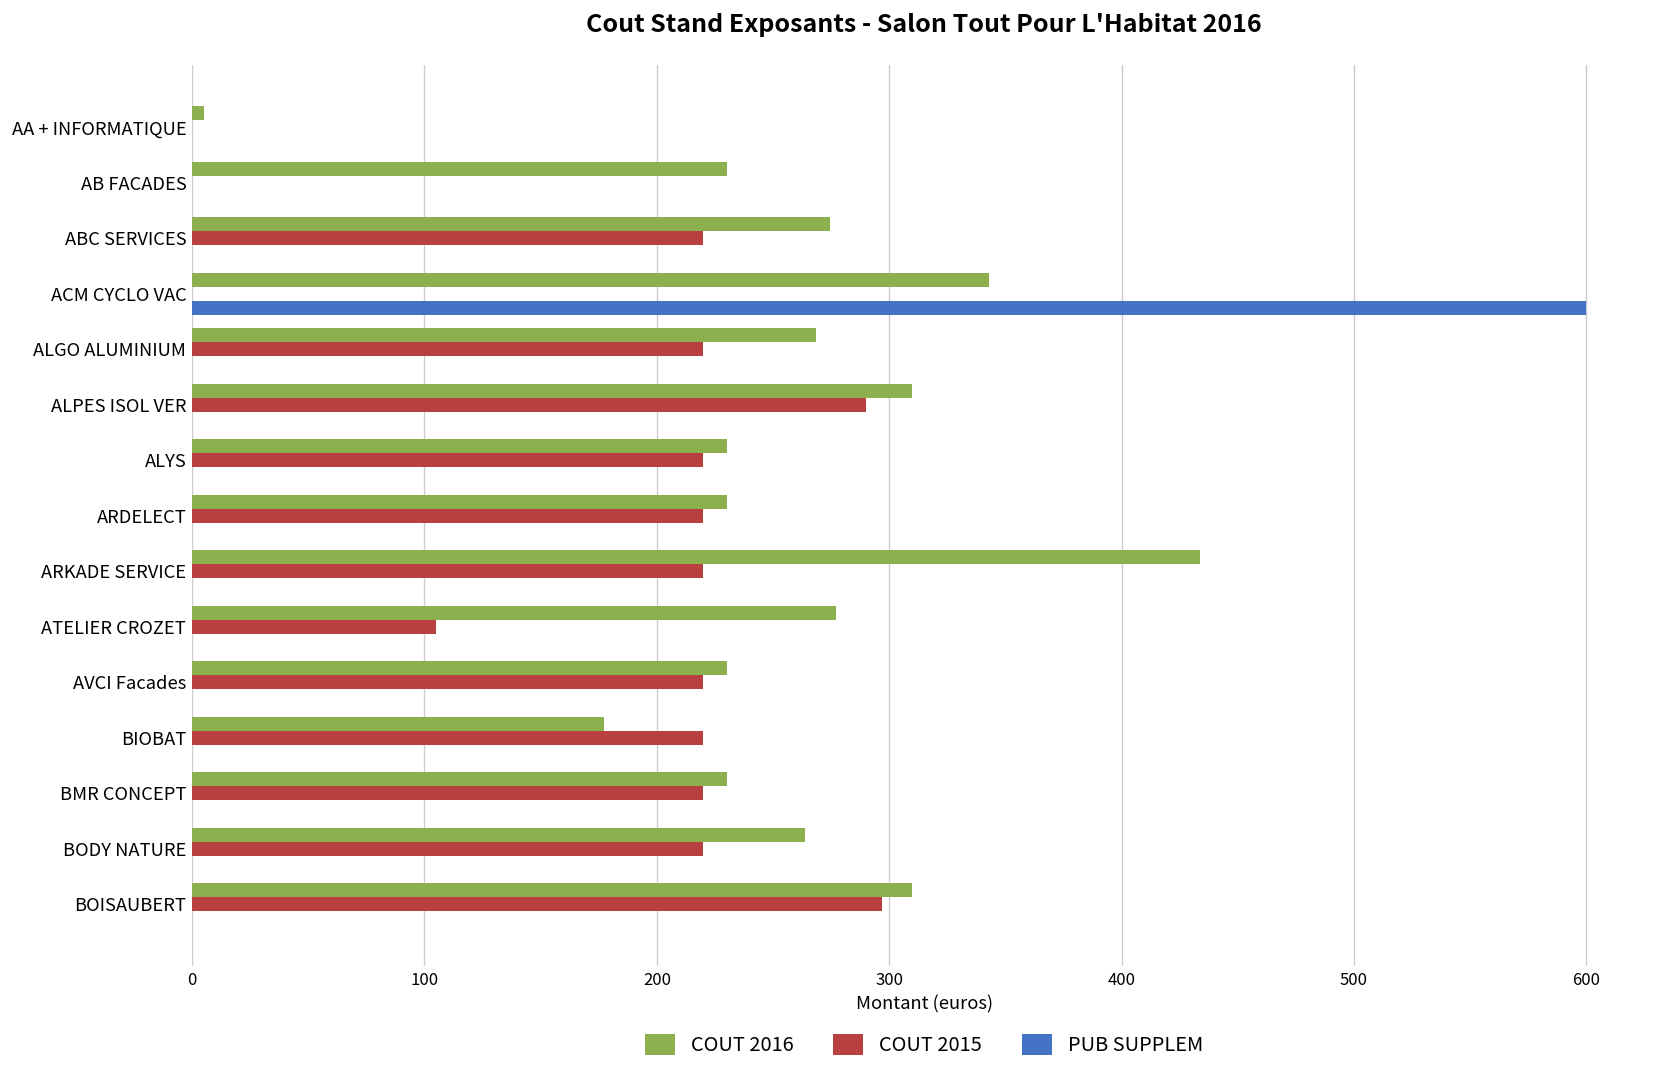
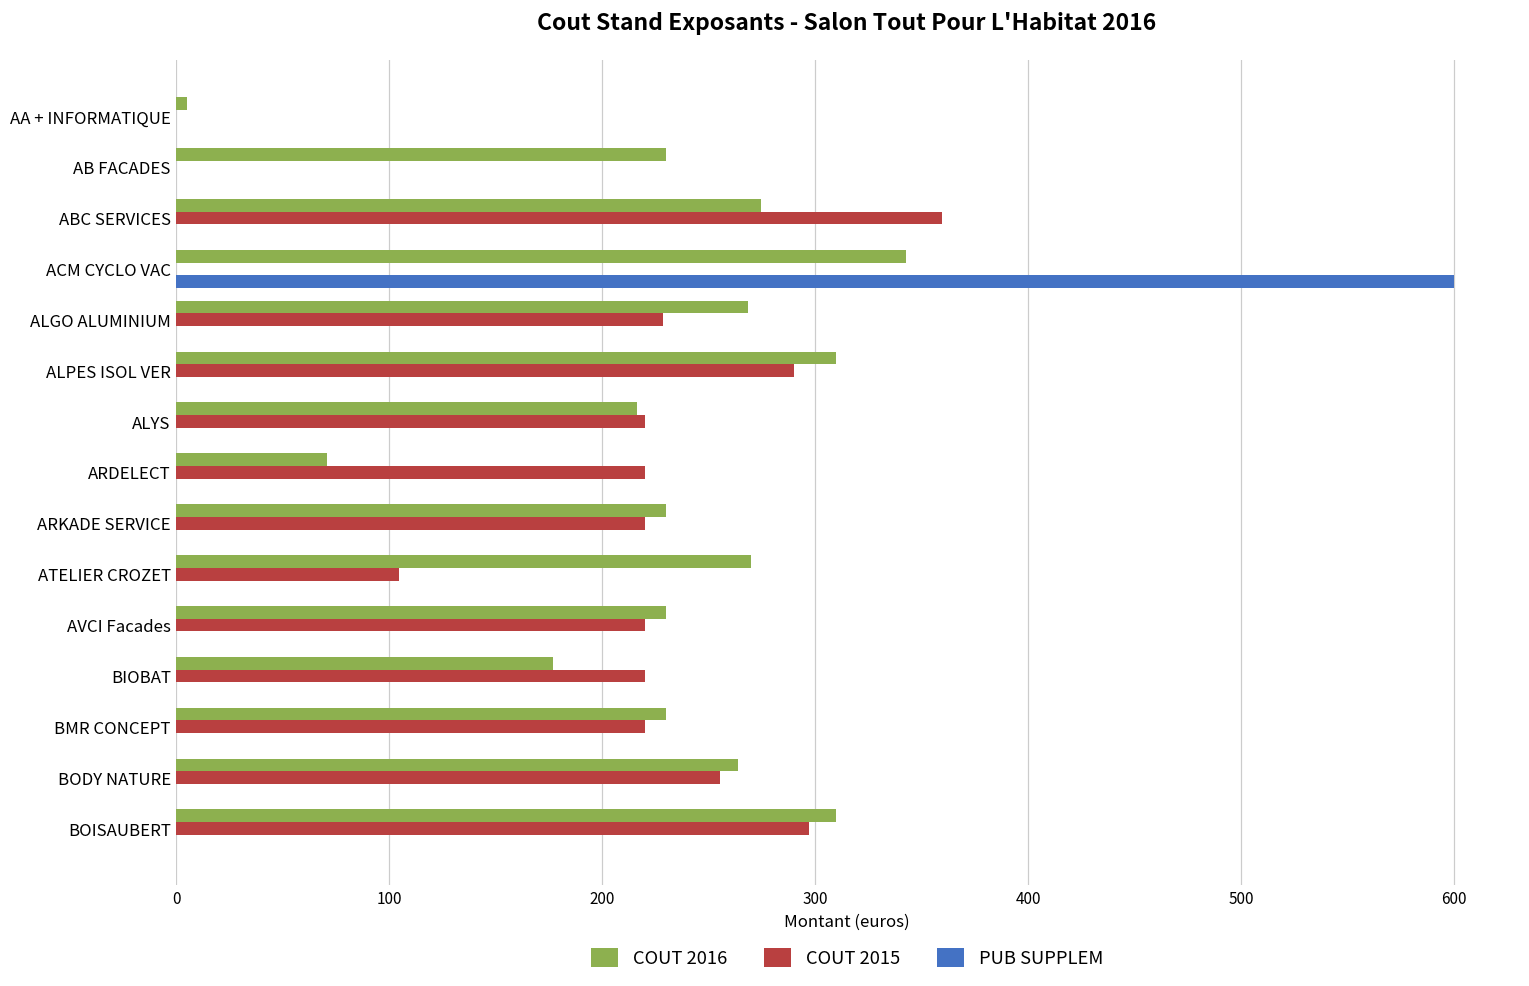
COUT 2015, ABC SERVICES: 220 -> 360
COUT 2015, ALGO ALUMINIUM: 220 -> 229
COUT 2016, ALYS: 230 -> 216
COUT 2016, ARDELECT: 230 -> 71
COUT 2016, ARKADE SERVICE: 434 -> 230
COUT 2016, ATELIER CROZET: 277 -> 270
COUT 2015, BODY NATURE: 220 -> 255
